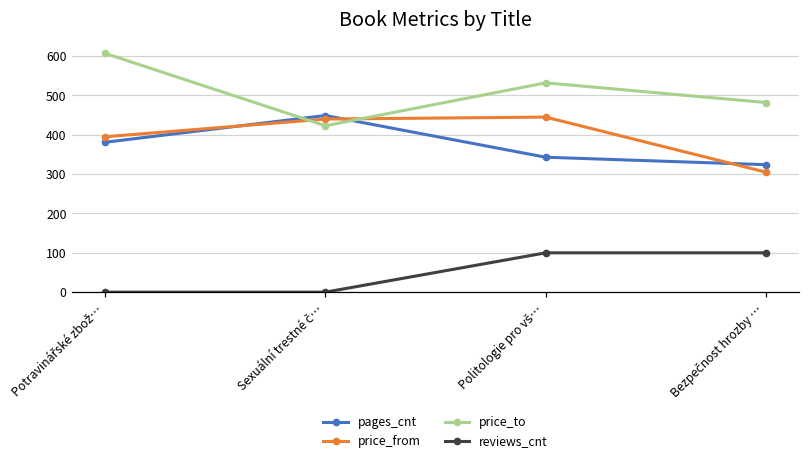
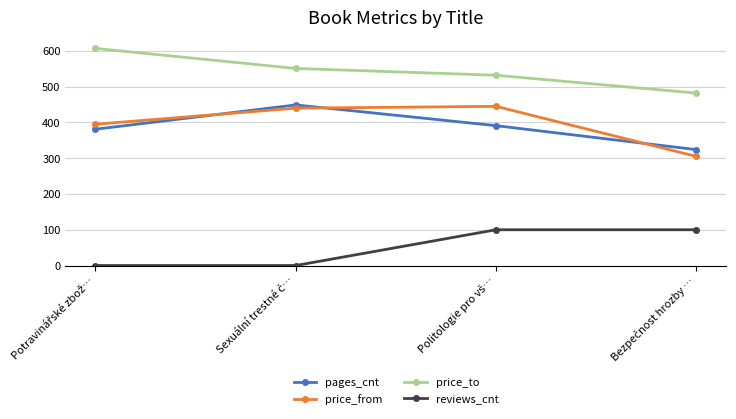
price_to, Sexuální trestné č…: 420 -> 550
pages_cnt, Politologie pro vš…: 340 -> 390
